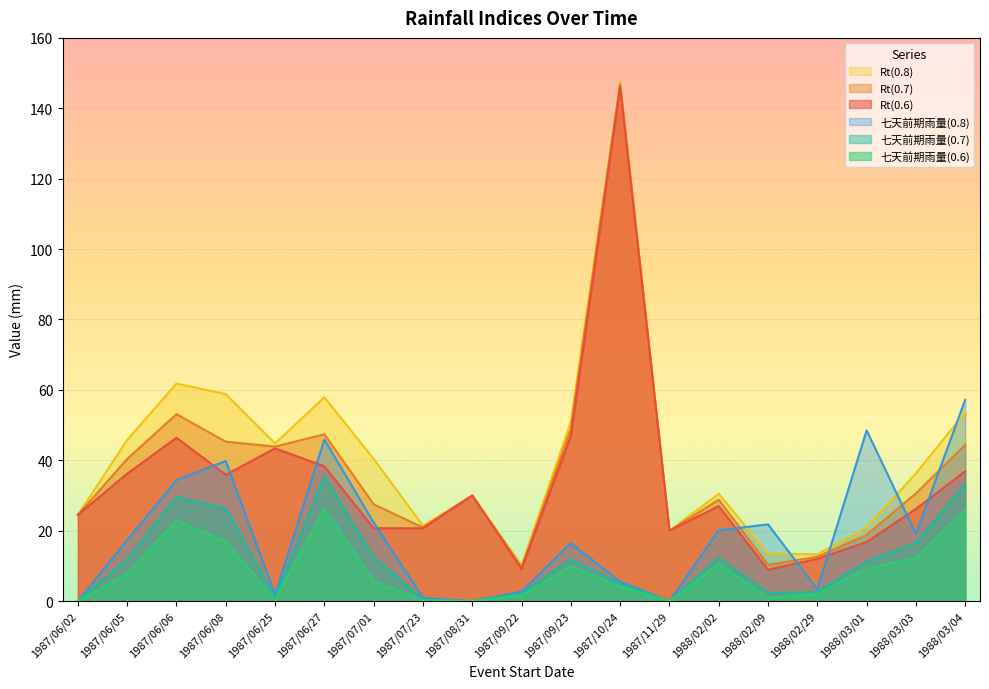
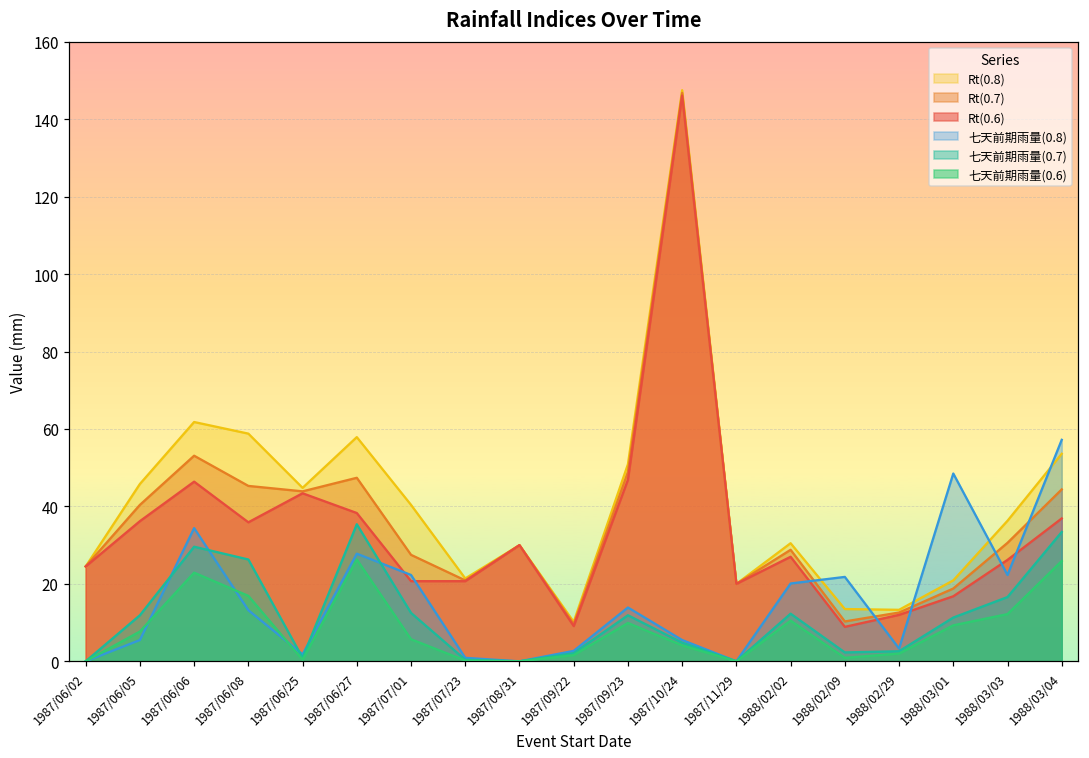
七天前期雨量(0.8), 1987/06/05: 17 -> 6
七天前期雨量(0.8), 1987/06/08: 40 -> 13
七天前期雨量(0.8), 1987/06/27: 46 -> 28
七天前期雨量(0.8), 1987/09/23: 17 -> 14
七天前期雨量(0.8), 1988/03/03: 19 -> 22
